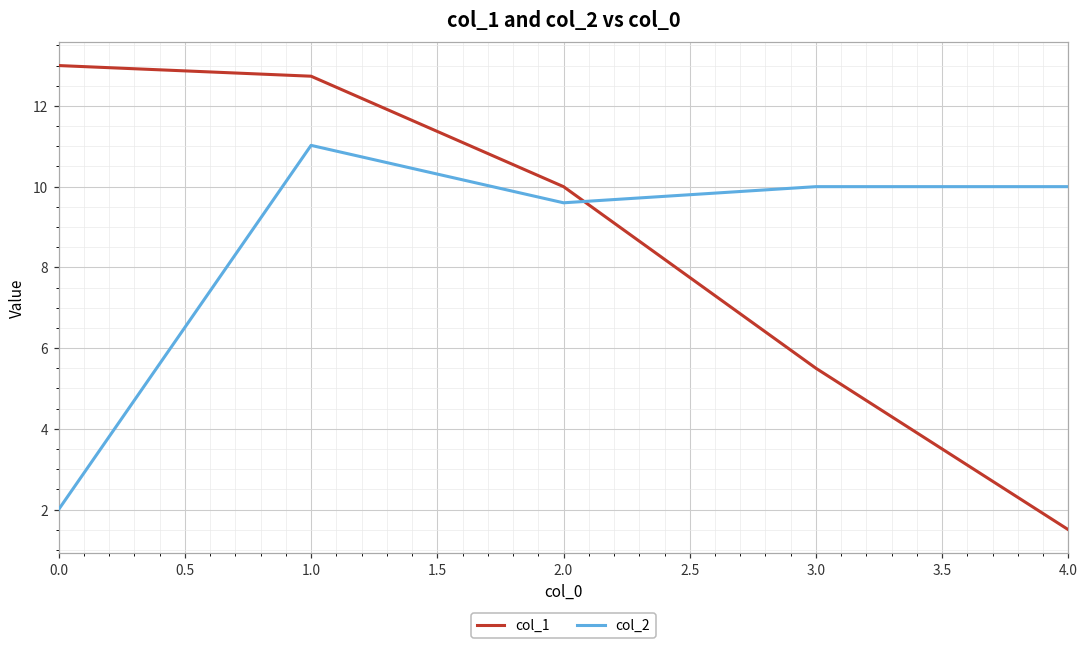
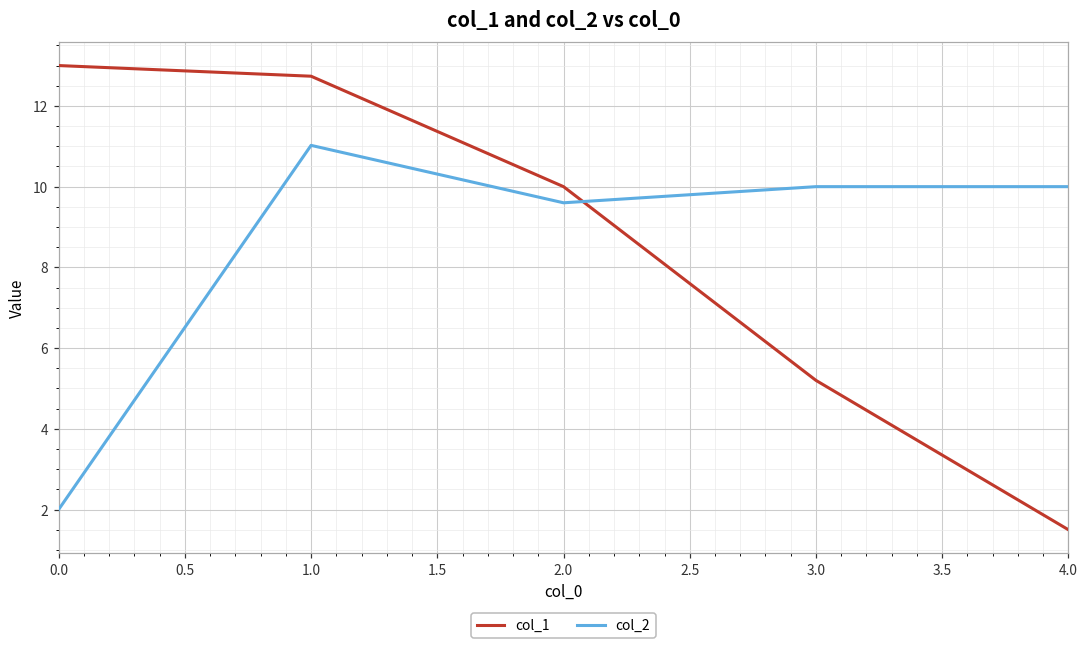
col_1, 3.0: 5.5 -> 5.2
